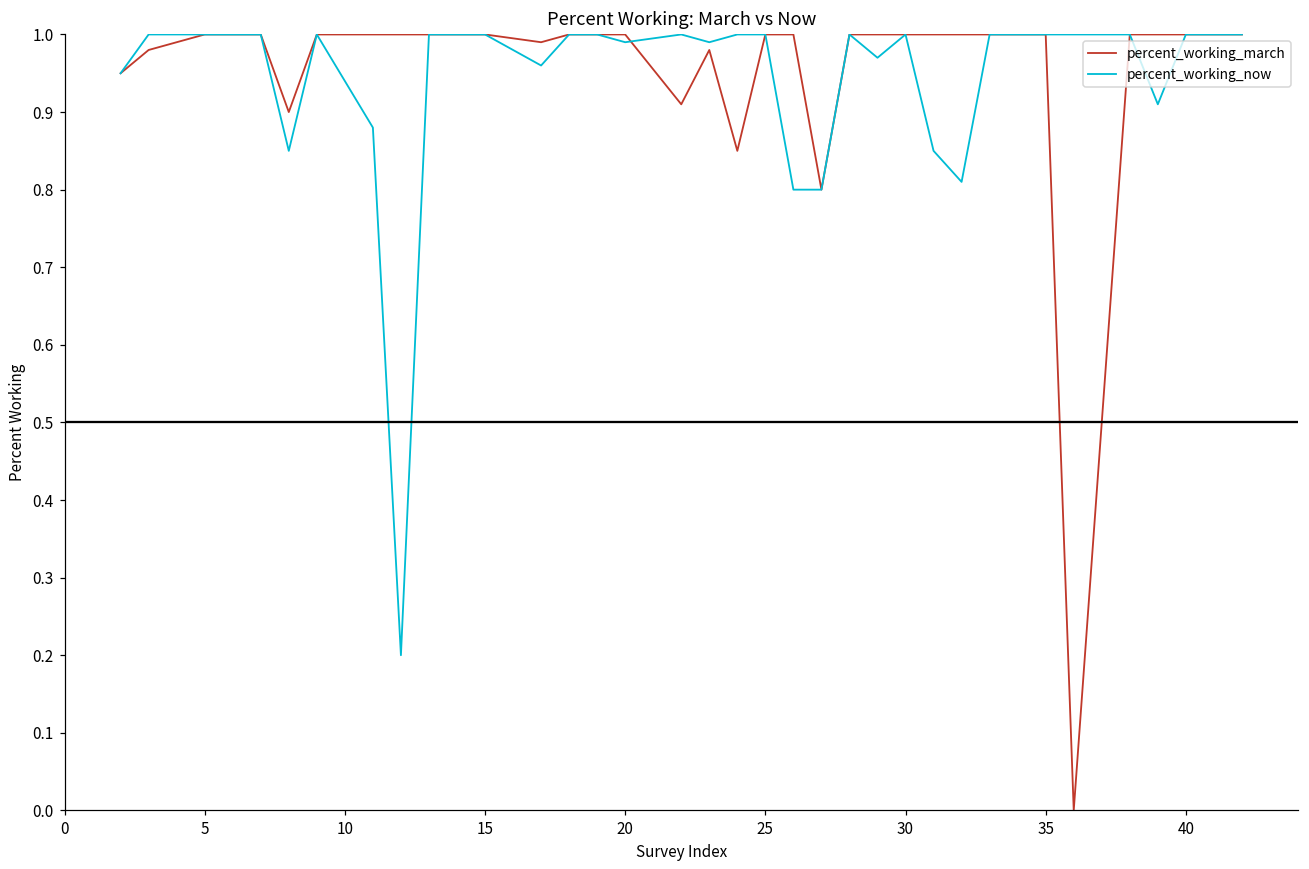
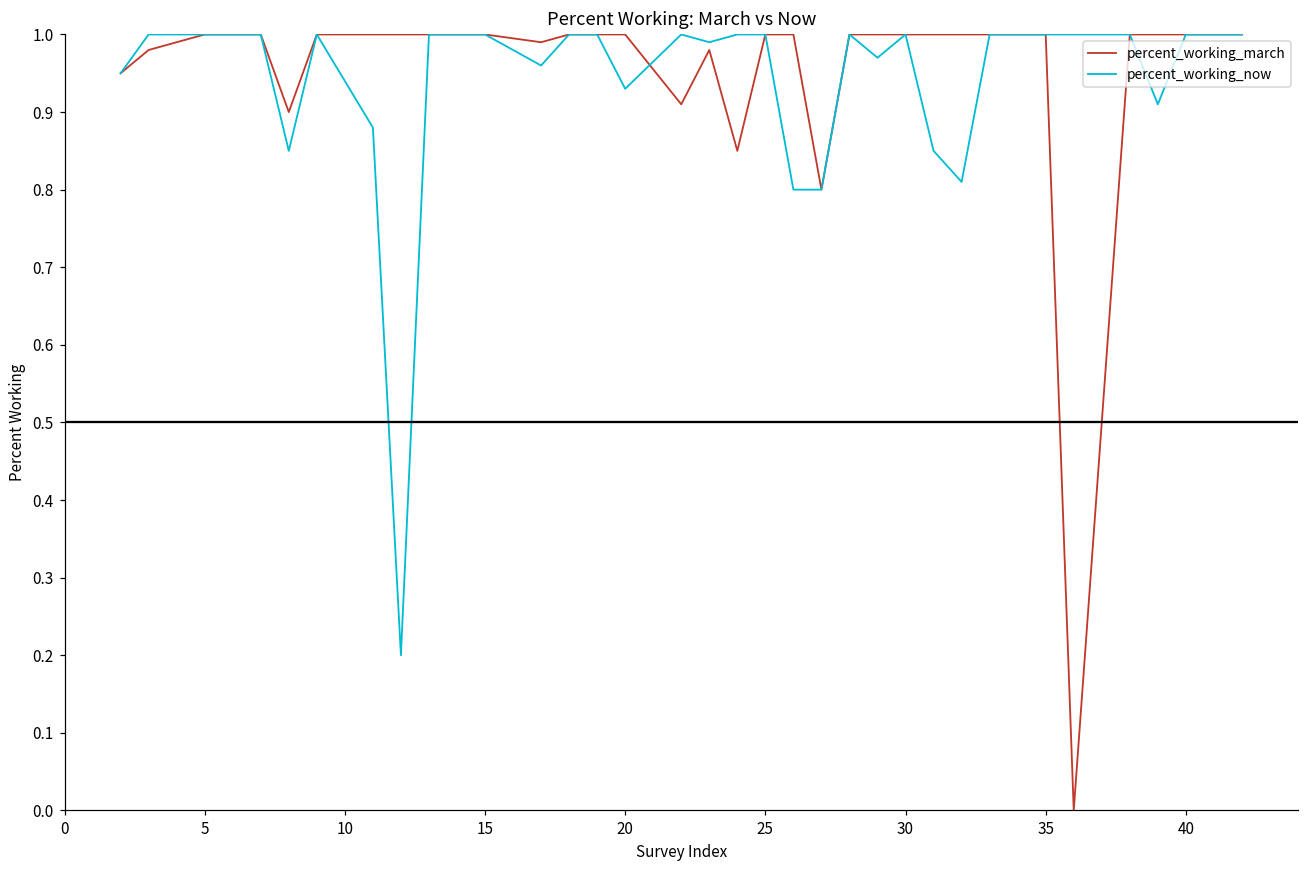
percent_working_now, 20: 0.99 -> 0.93
